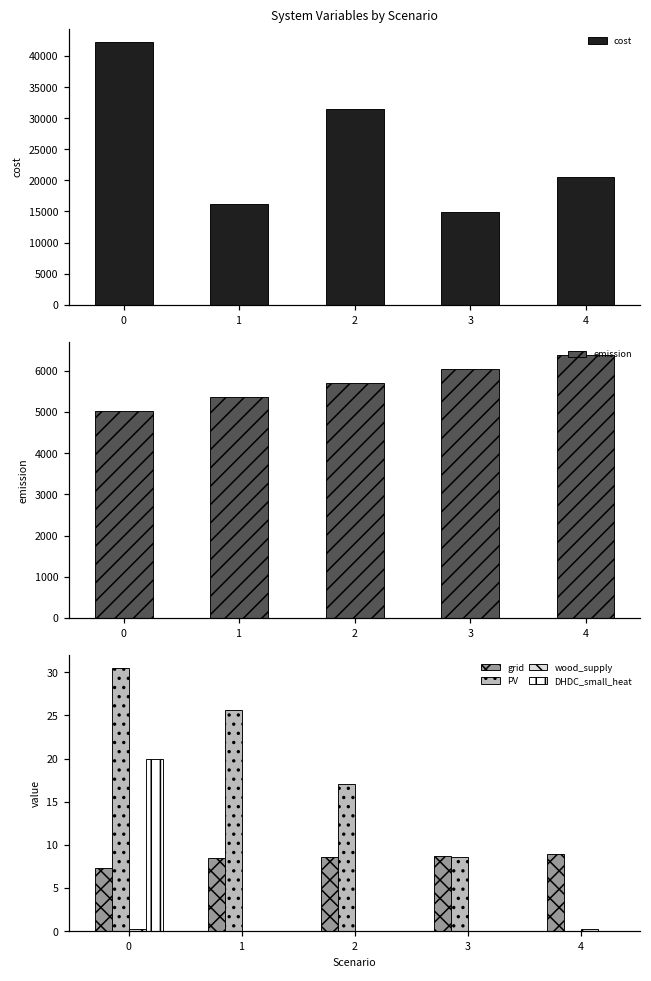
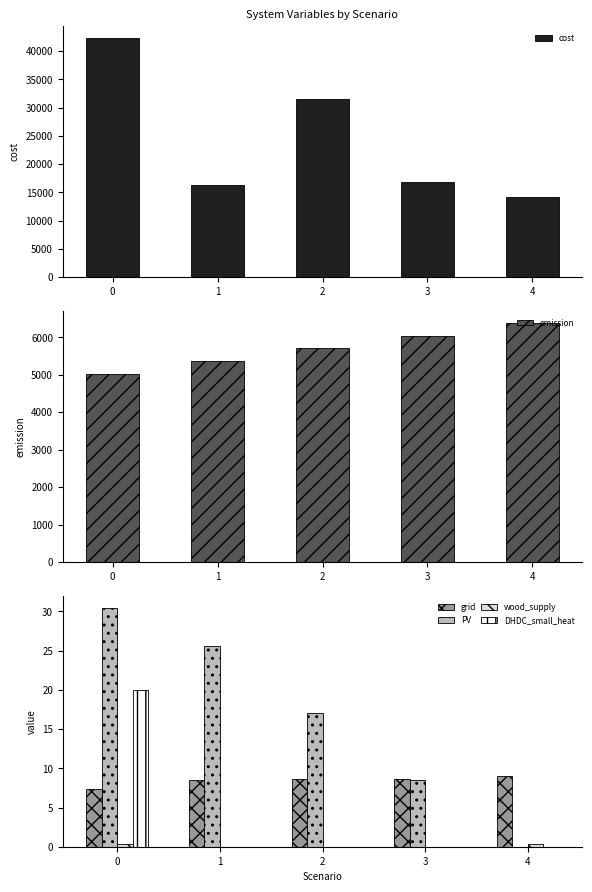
System Variables by Scenario, 3: 15000 -> 17000
System Variables by Scenario, 4: 20000 -> 14000
